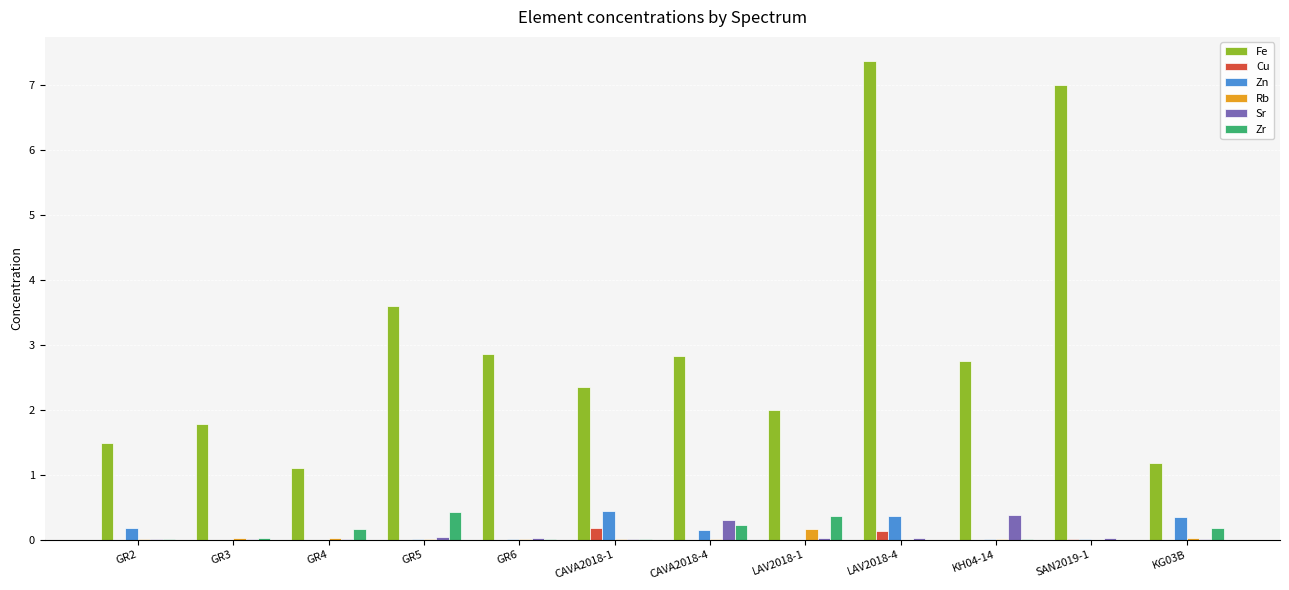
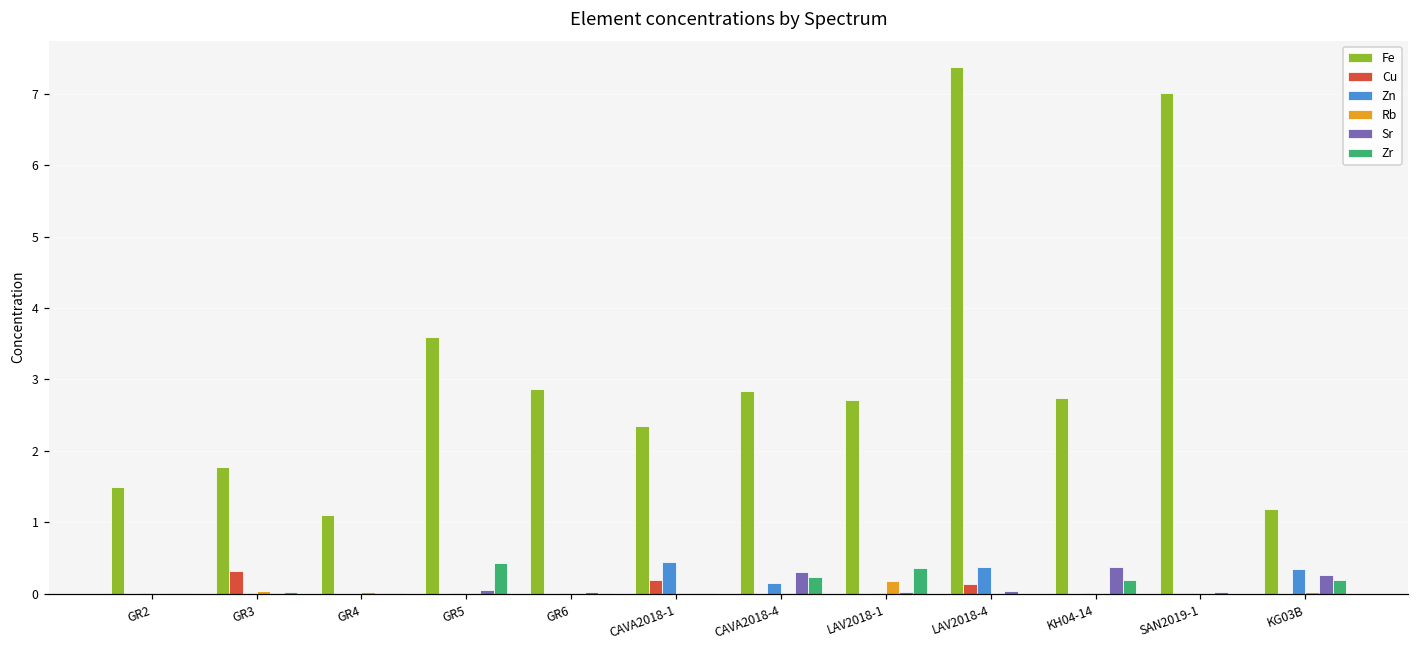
Zn, GR2: 0.2 -> 0.0
Cu, GR3: 0.0 -> 0.3
Zr, GR4: 0.2 -> 0.0
Fe, LAV2018-1: 2.0 -> 2.7
Zr, KH04-14: 0.0 -> 0.2
Sr, KG03B: 0.0 -> 0.3
